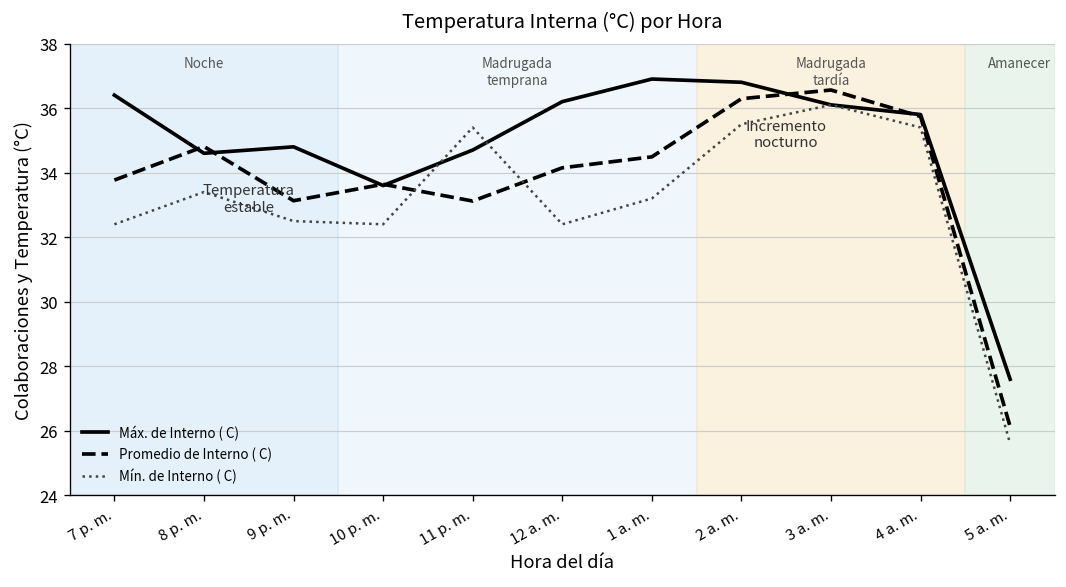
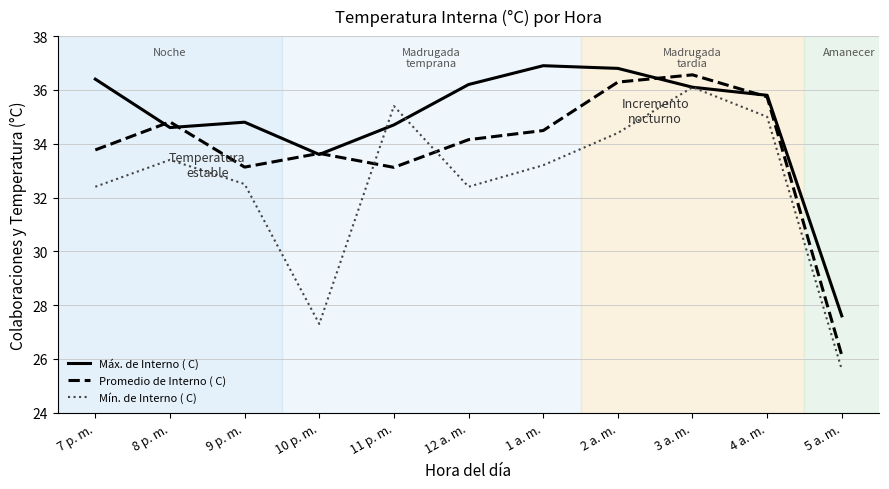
Mín. de Interno ( C), 10 p. m.: 32.4 -> 27.3
Mín. de Interno ( C), 2 a. m.: 35.5 -> 34.4
Mín. de Interno ( C), 4 a. m.: 35.4 -> 35.0
